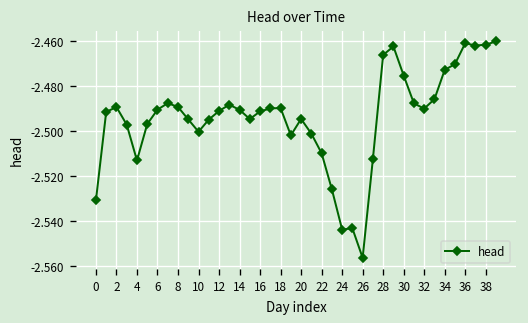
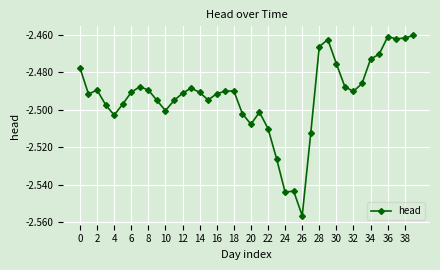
0: -2.531 -> -2.478
4: -2.513 -> -2.503
20: -2.495 -> -2.508
